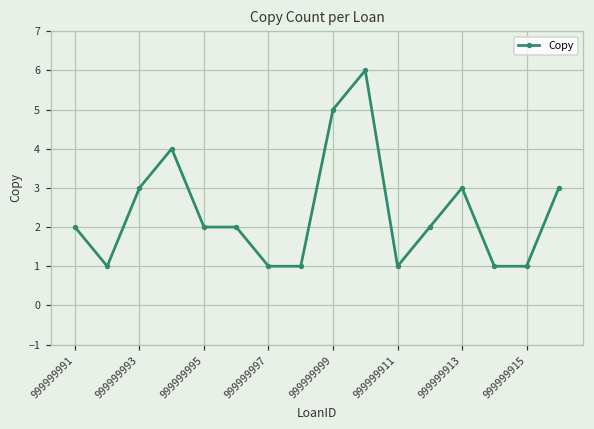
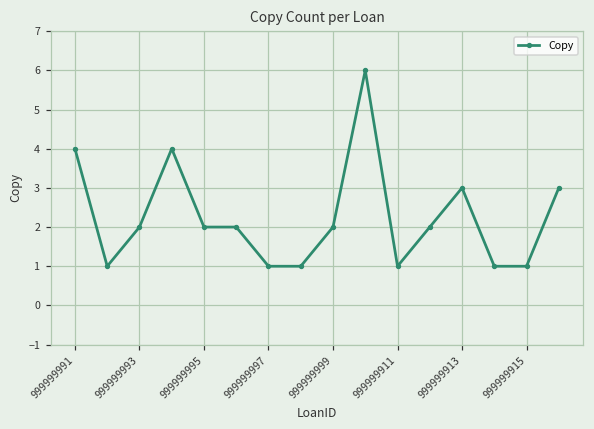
999999991: 2 -> 4
999999993: 3 -> 2
999999999: 5 -> 2
